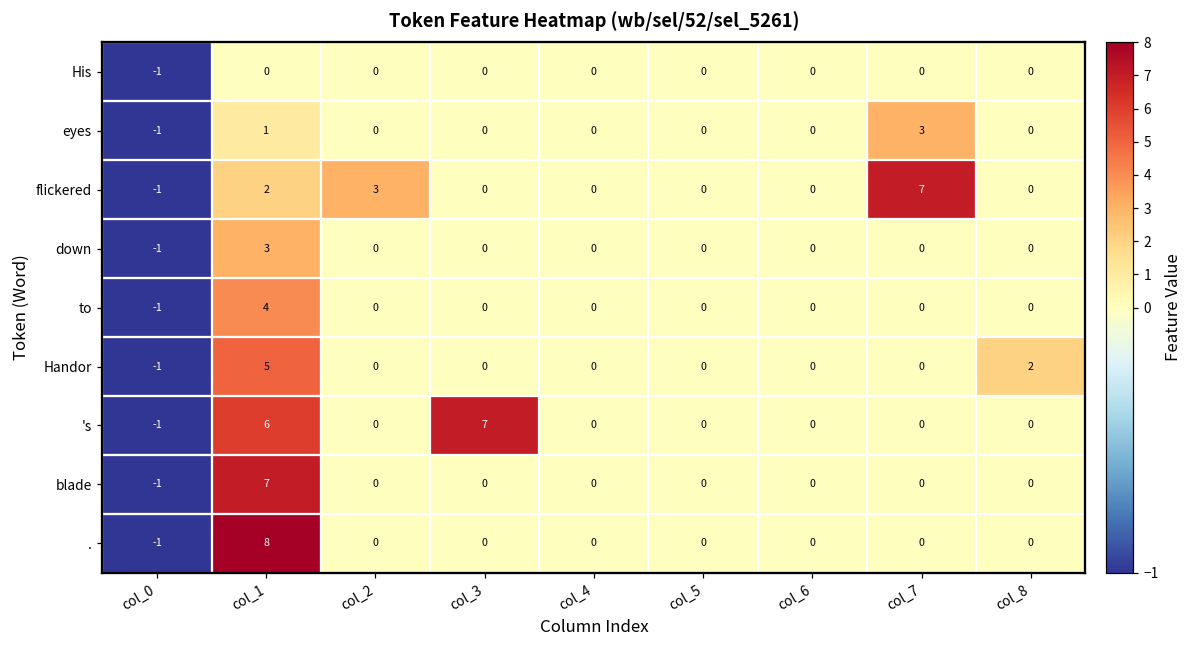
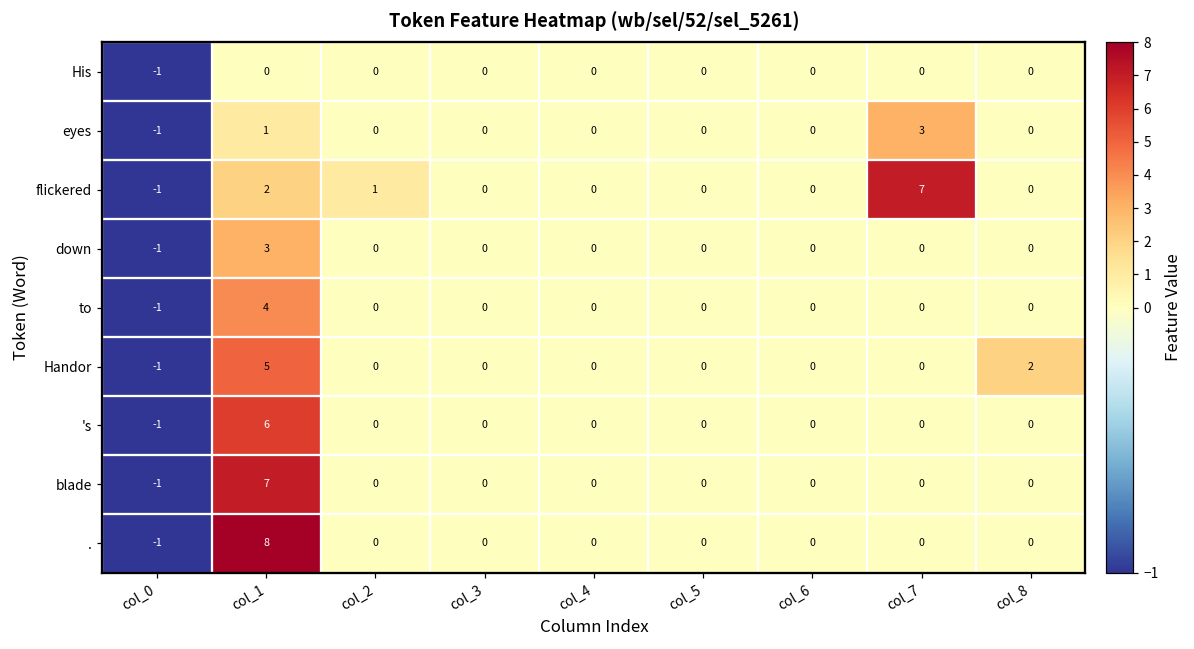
flickered, col_2: 3 -> 1
's, col_3: 7 -> 0
